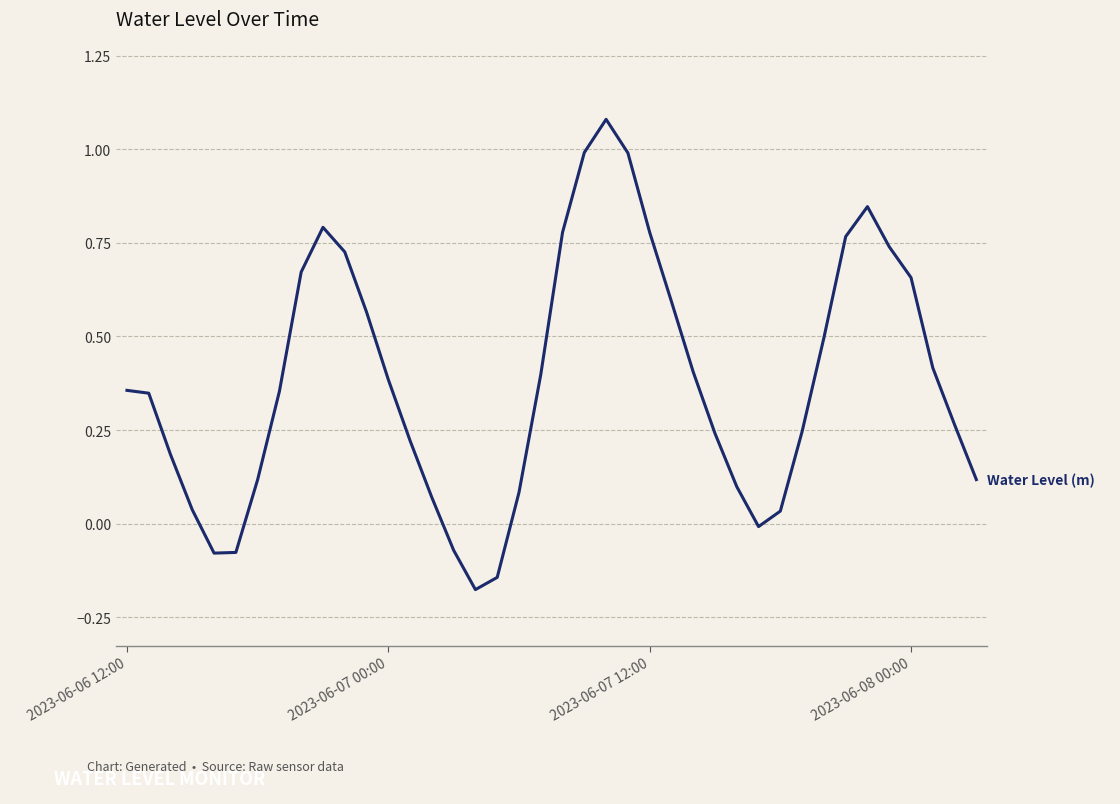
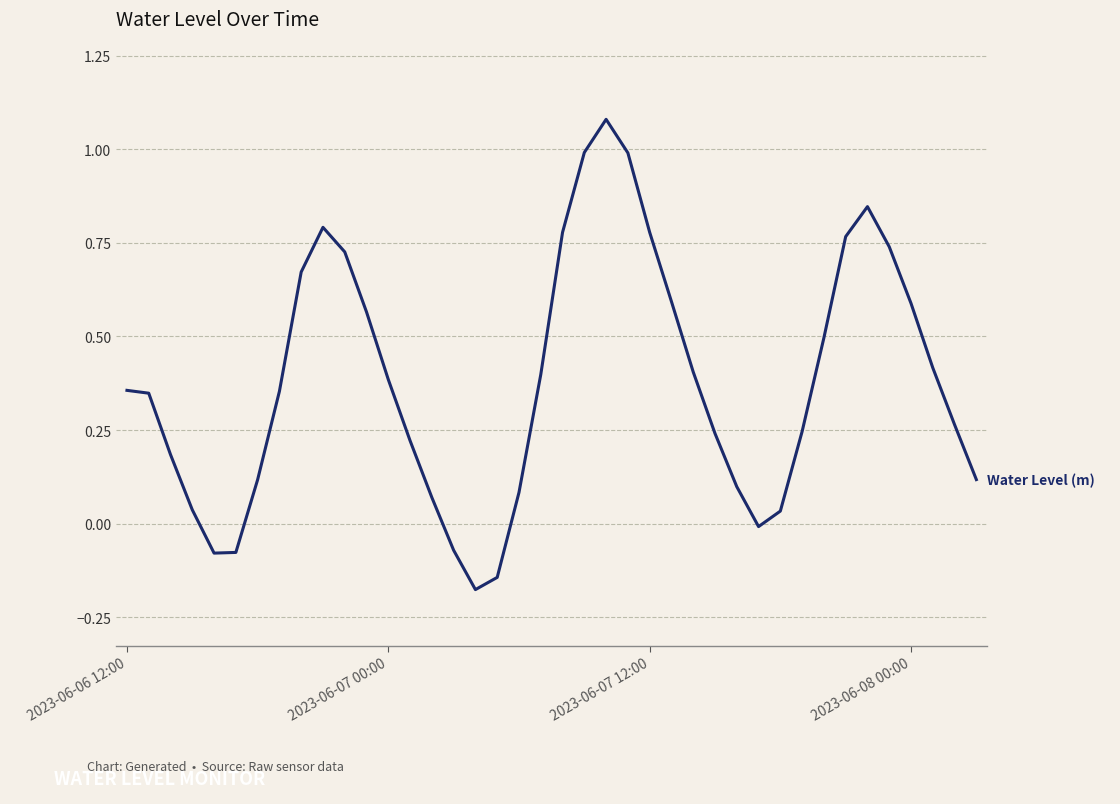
2023-06-08 00:00: 0.66 -> 0.59
